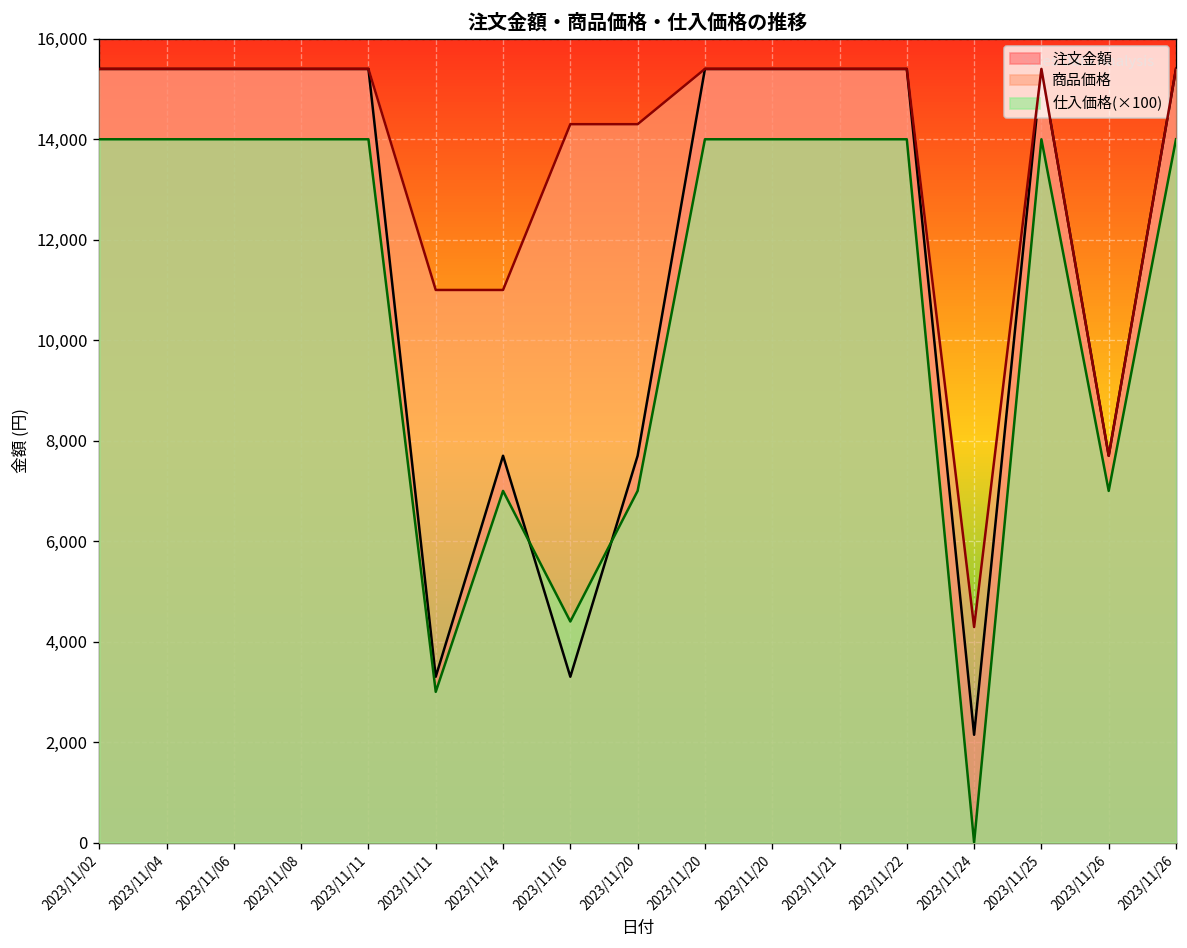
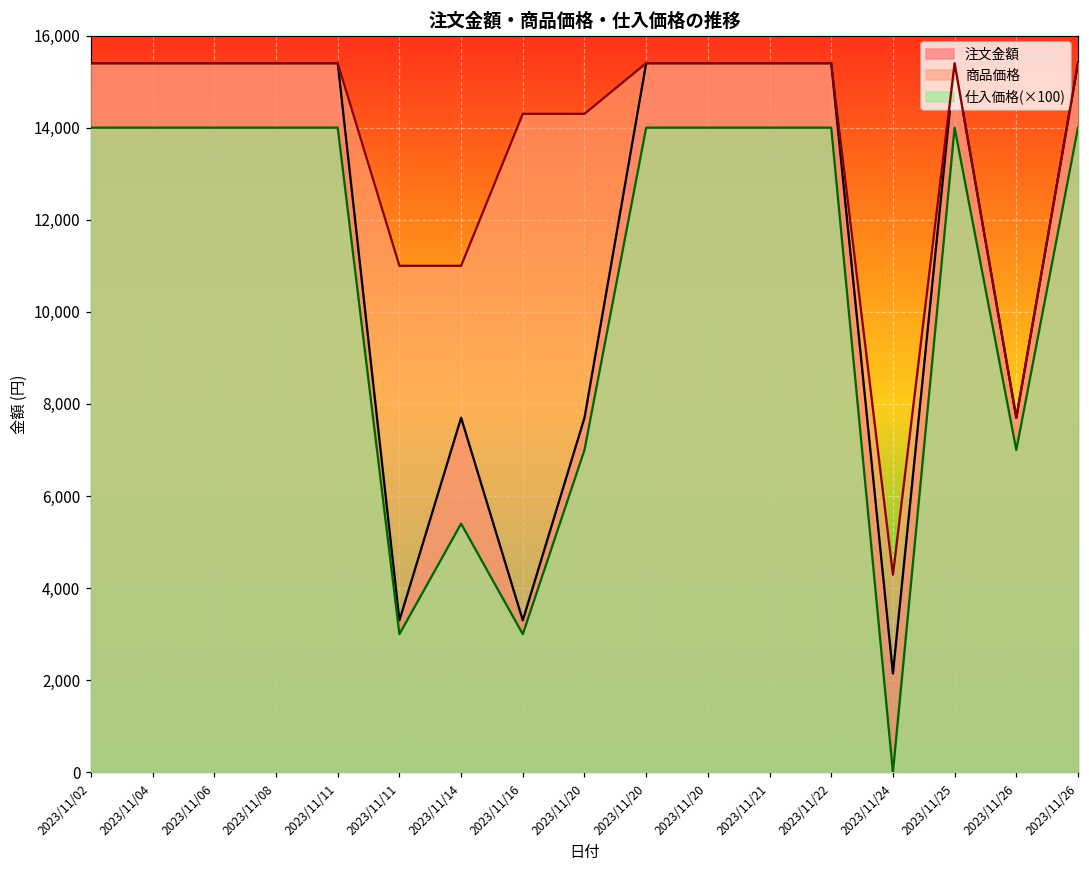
仕入価格(×100), 2023/11/14: 7,000 -> 5,400
仕入価格(×100), 2023/11/16: 4,400 -> 3,000
